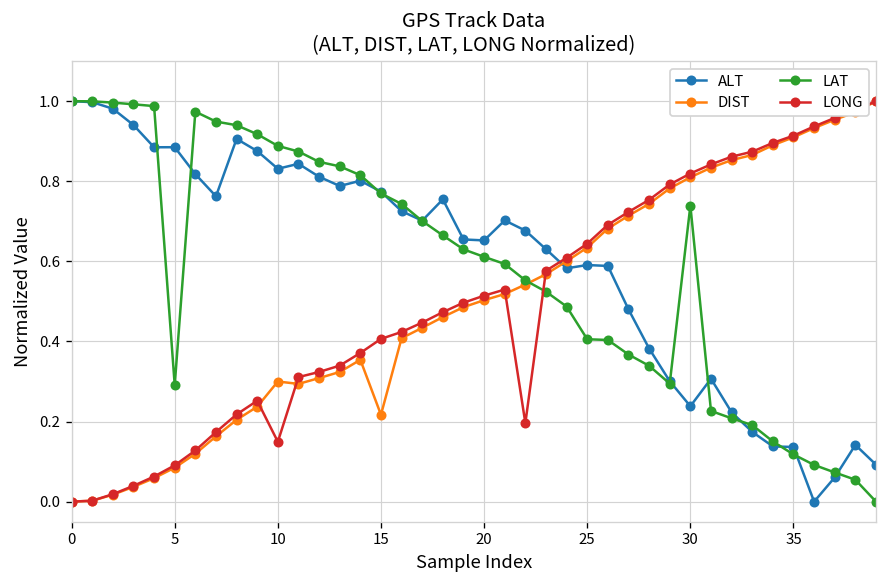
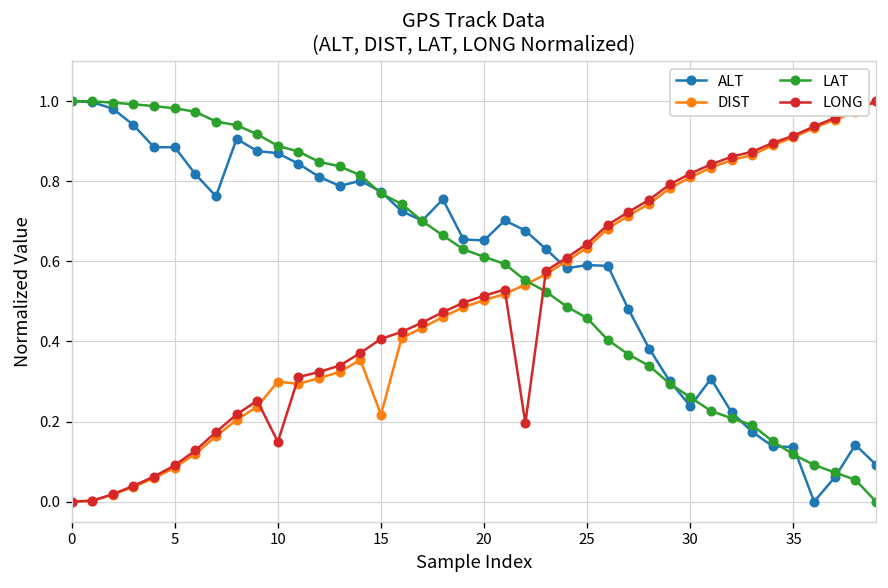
LAT, 5: 0.29 -> 0.98
ALT, 10: 0.83 -> 0.87
LAT, 25: 0.41 -> 0.46
LAT, 30: 0.74 -> 0.26
